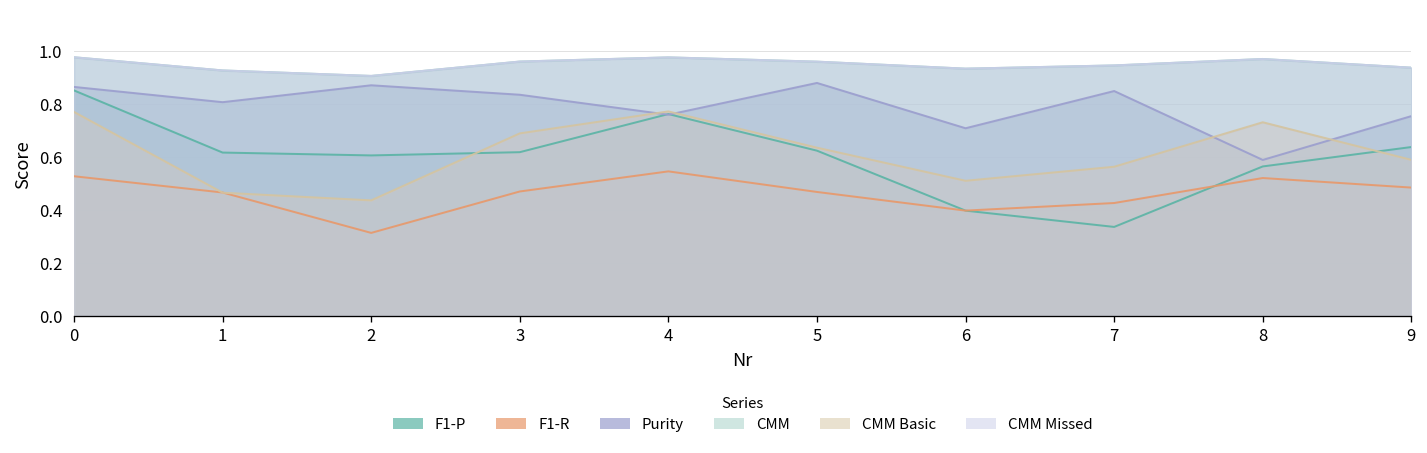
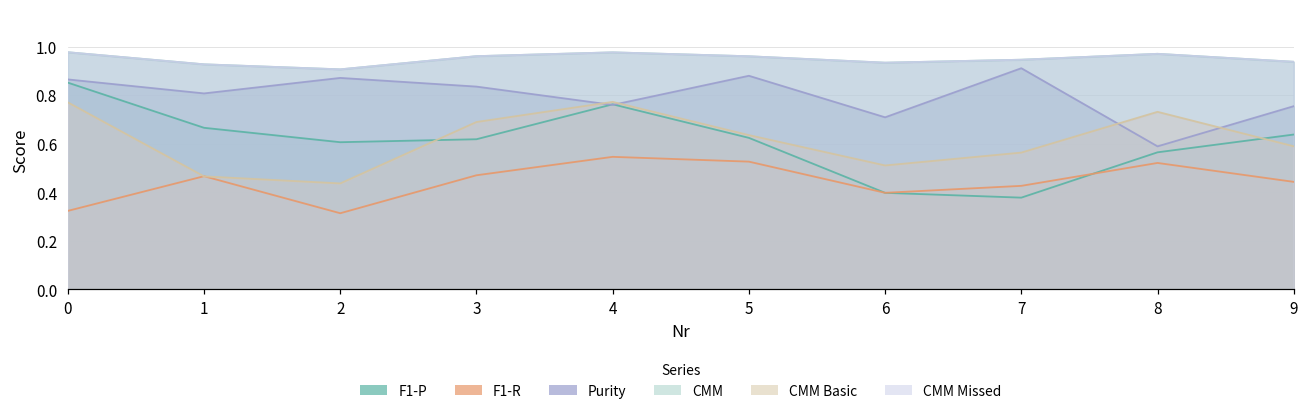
F1-R, 0: 0.53 -> 0.32
F1-P, 1: 0.62 -> 0.67
F1-R, 5: 0.47 -> 0.53
F1-P, 7: 0.34 -> 0.38
Purity, 7: 0.85 -> 0.91
F1-R, 9: 0.48 -> 0.44
